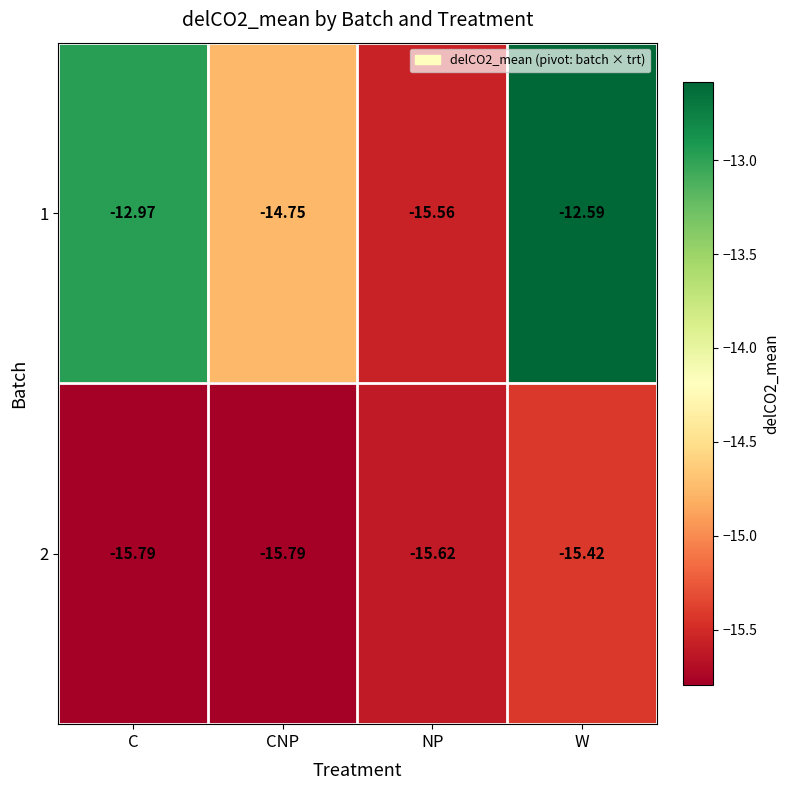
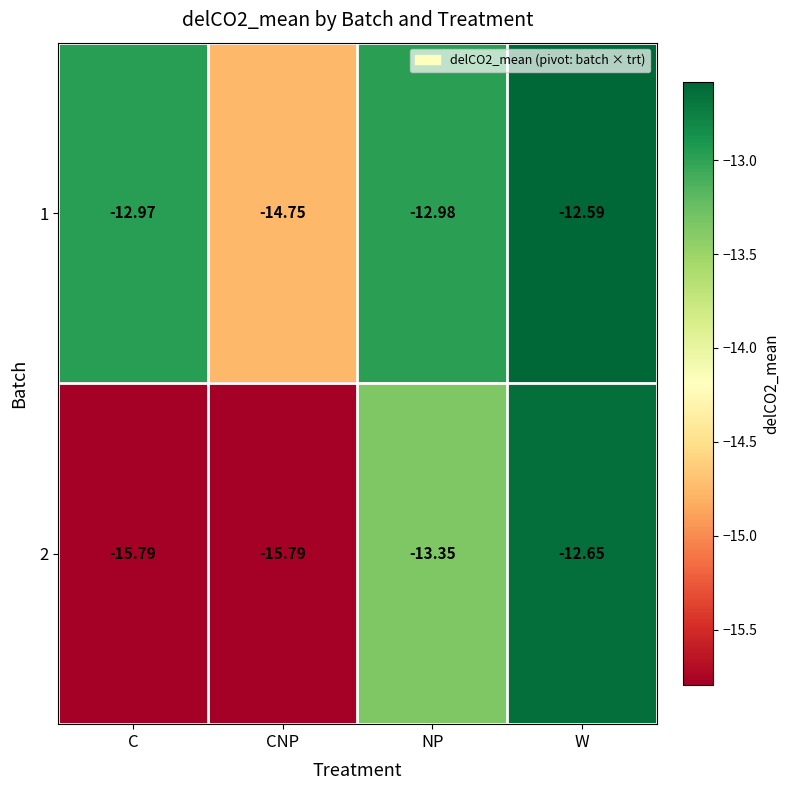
1, NP: -15.56 -> -12.98
2, NP: -15.62 -> -13.35
2, W: -15.42 -> -12.65
